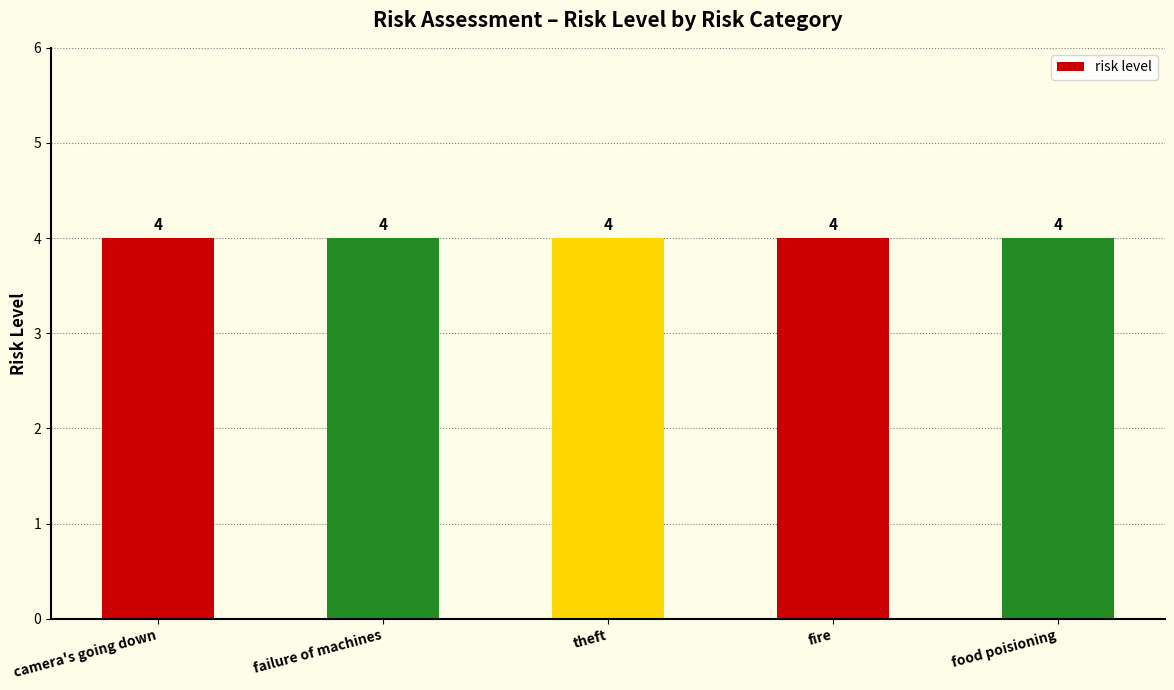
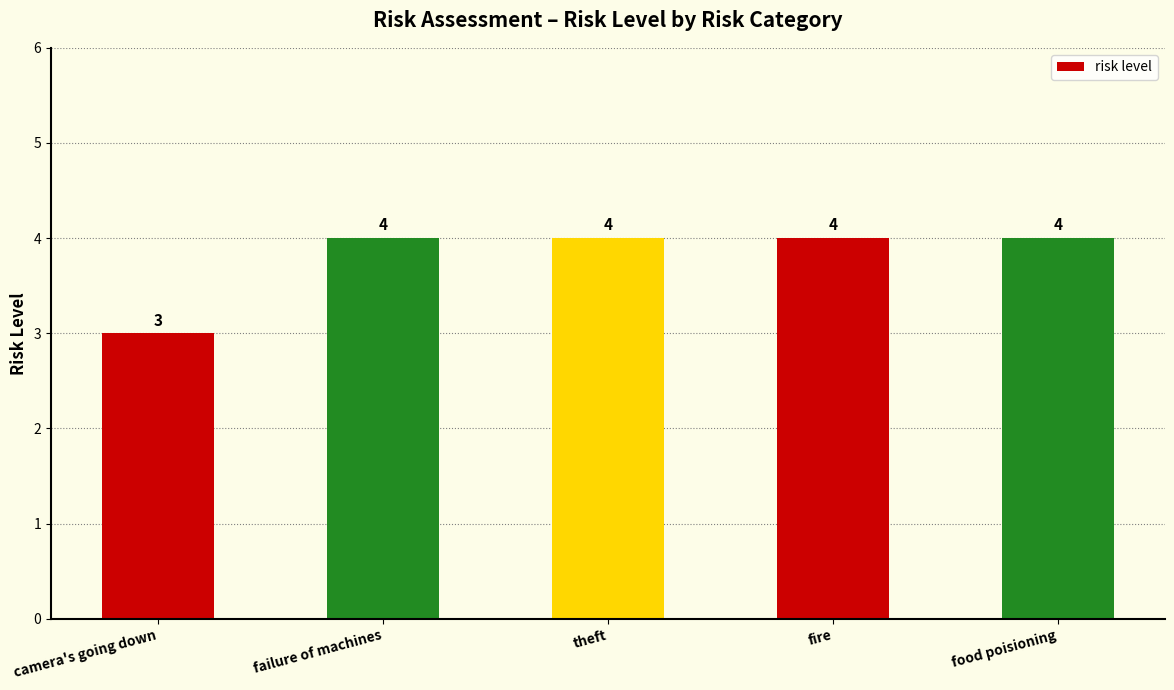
camera's going down: 4 -> 3
